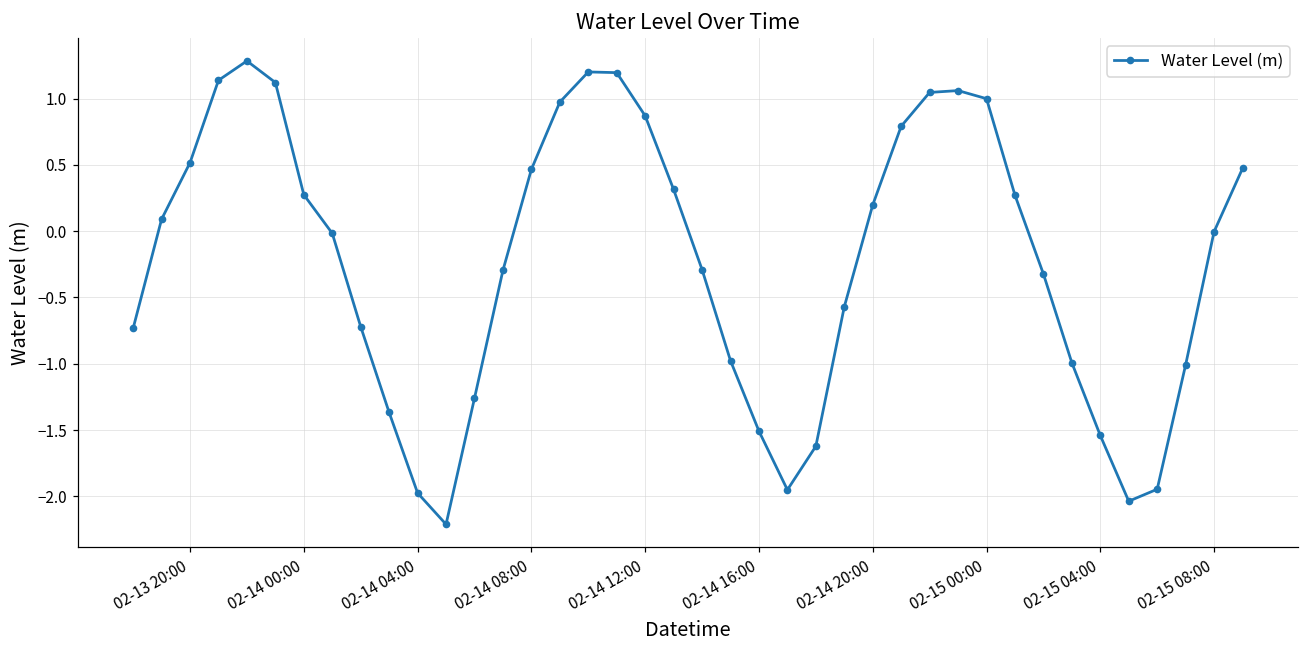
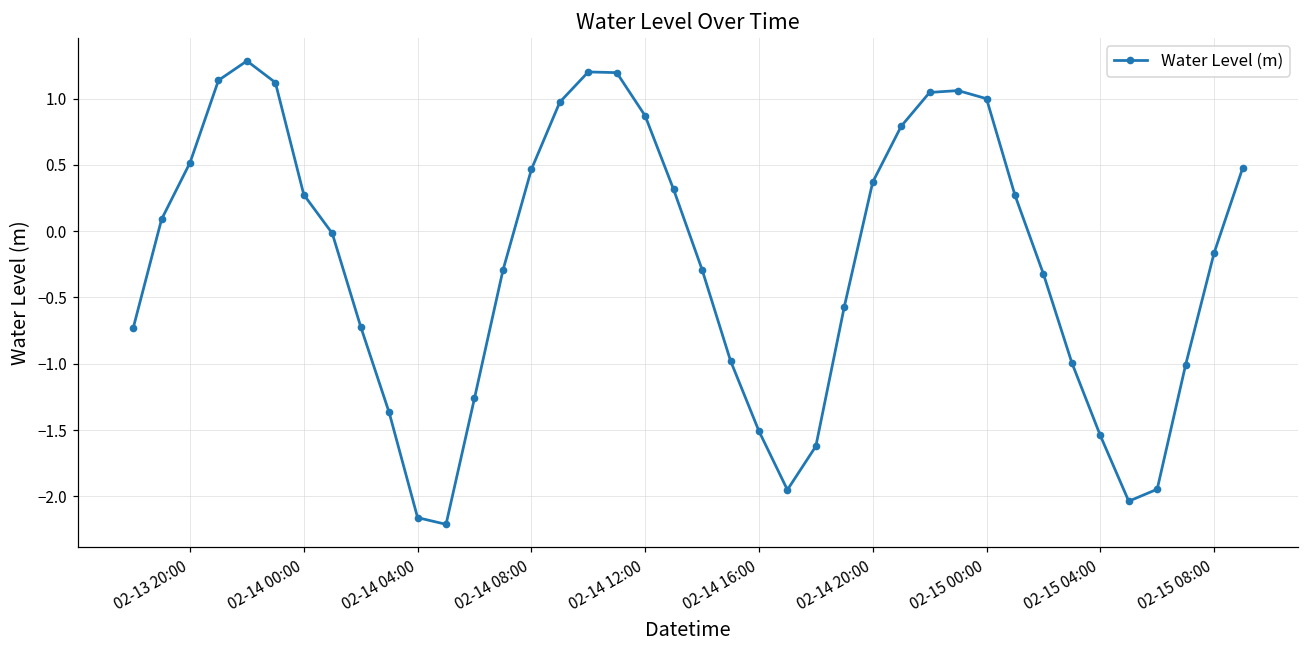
02-14 04:00: -1.97 -> -2.16
02-14 20:00: 0.20 -> 0.37
02-15 08:00: 0.00 -> -0.17
